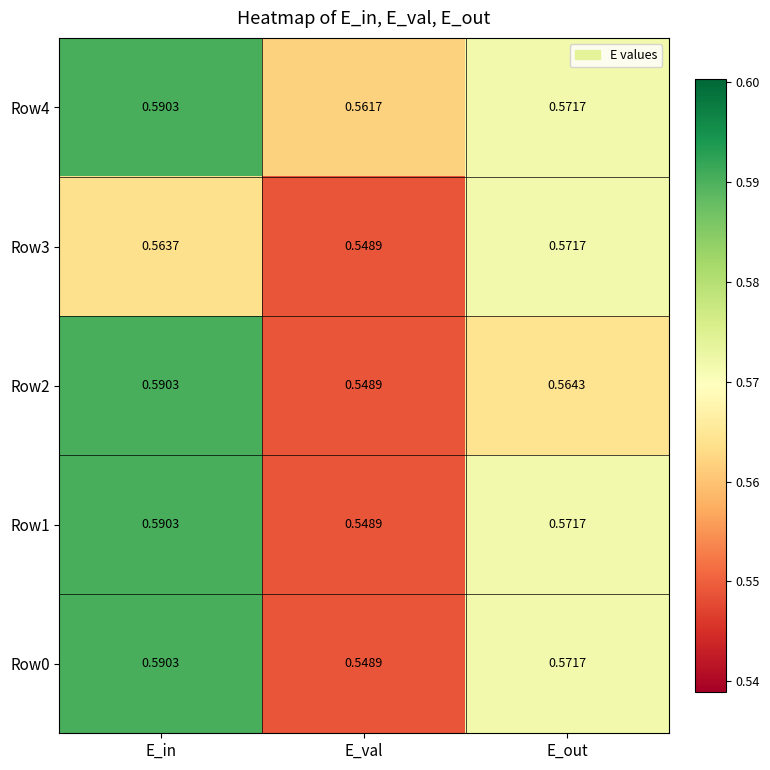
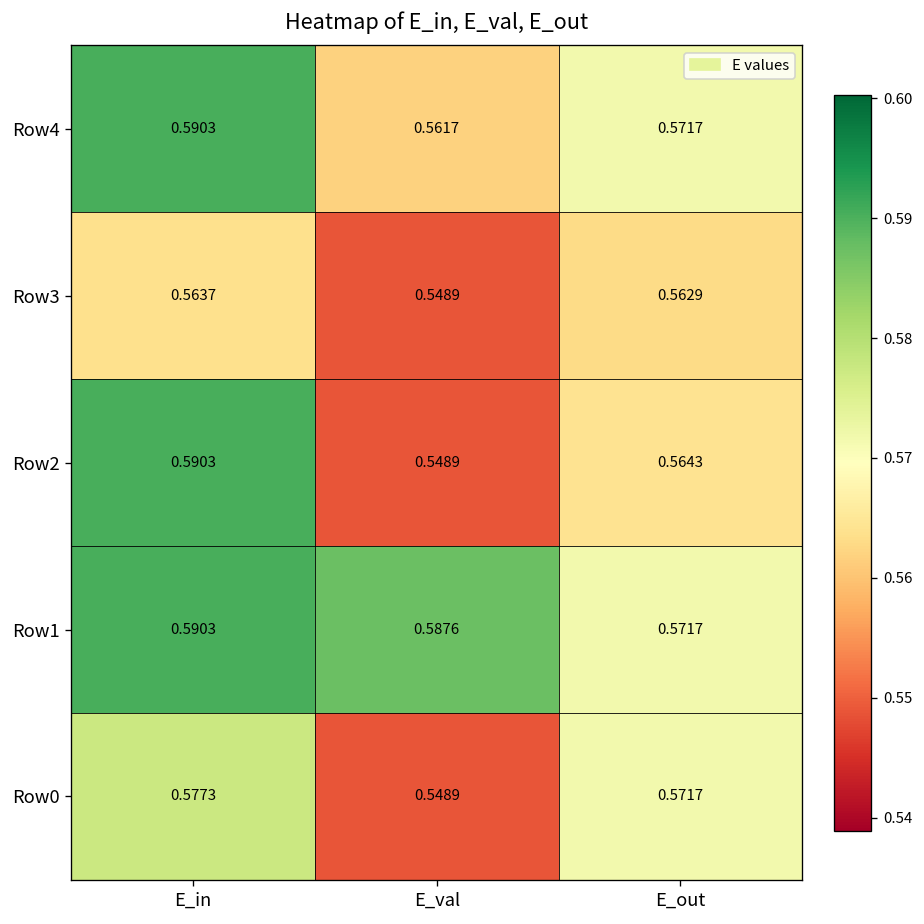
Row3, E_out: 0.5717 -> 0.5629
Row1, E_val: 0.5489 -> 0.5876
Row0, E_in: 0.5903 -> 0.5773
